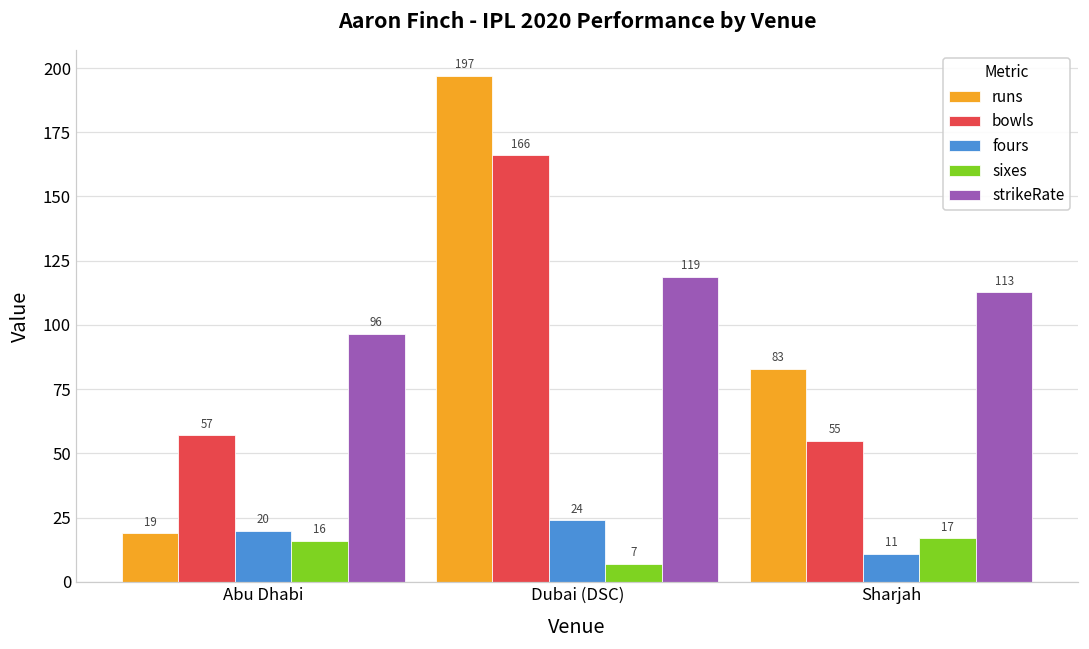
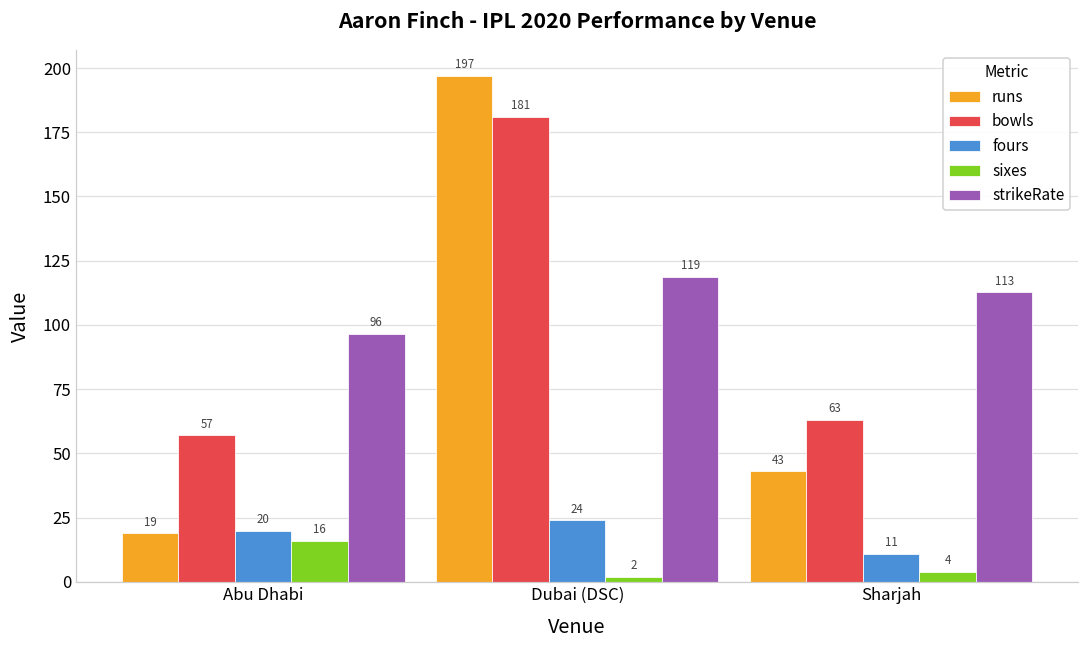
bowls, Dubai (DSC): 166 -> 181
sixes, Dubai (DSC): 7 -> 2
runs, Sharjah: 83 -> 43
bowls, Sharjah: 55 -> 63
sixes, Sharjah: 17 -> 4
